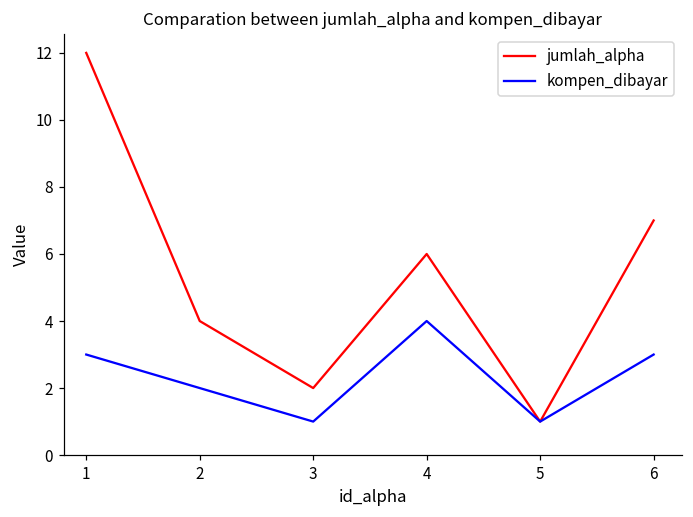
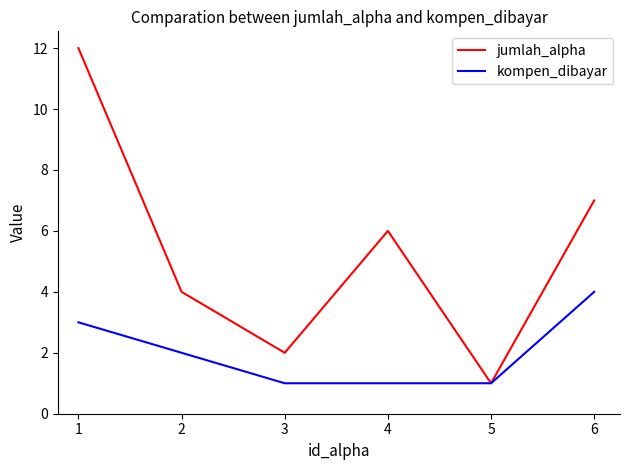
kompen_dibayar, 4: 4 -> 1
kompen_dibayar, 6: 3 -> 4
